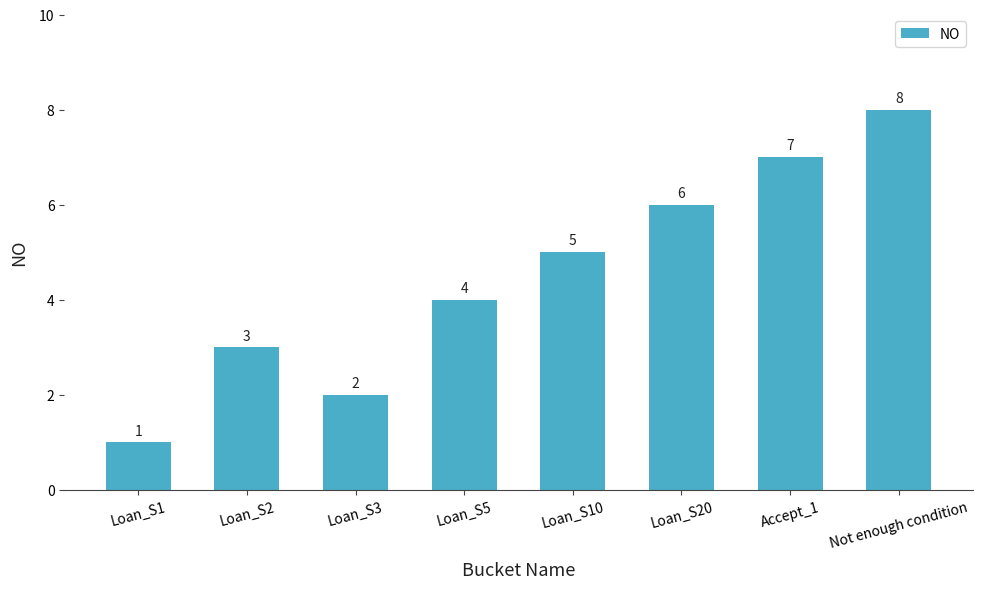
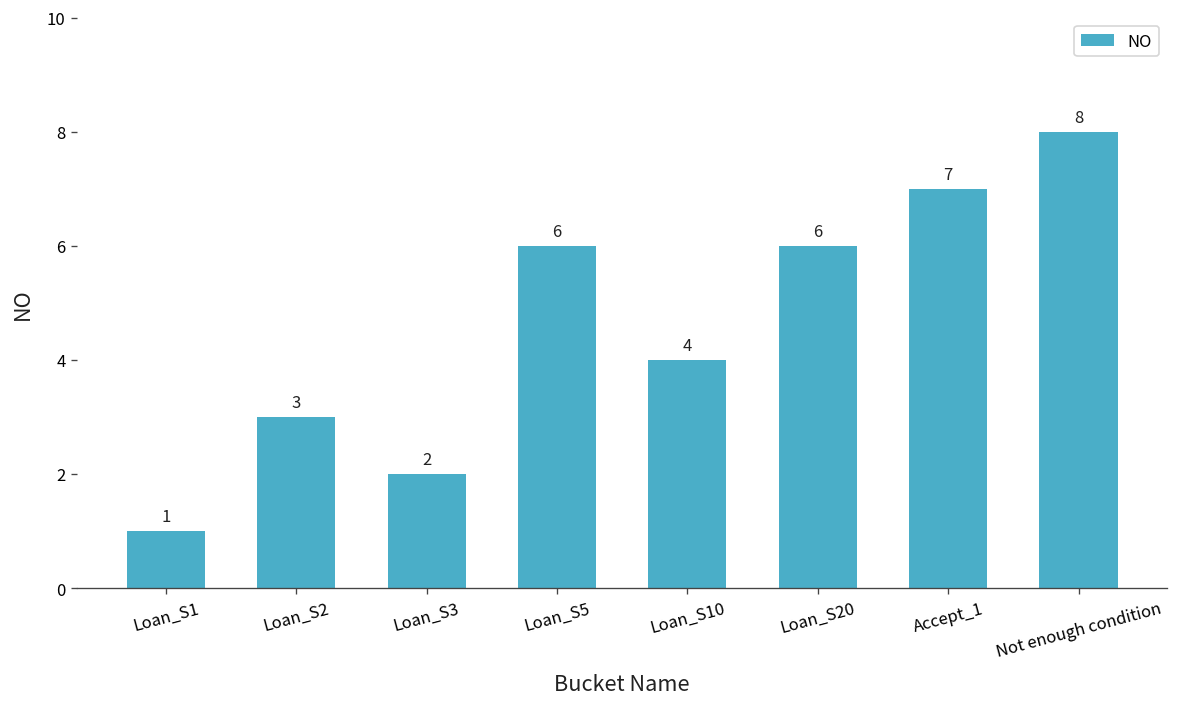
Loan_S5: 4 -> 6
Loan_S10: 5 -> 4
